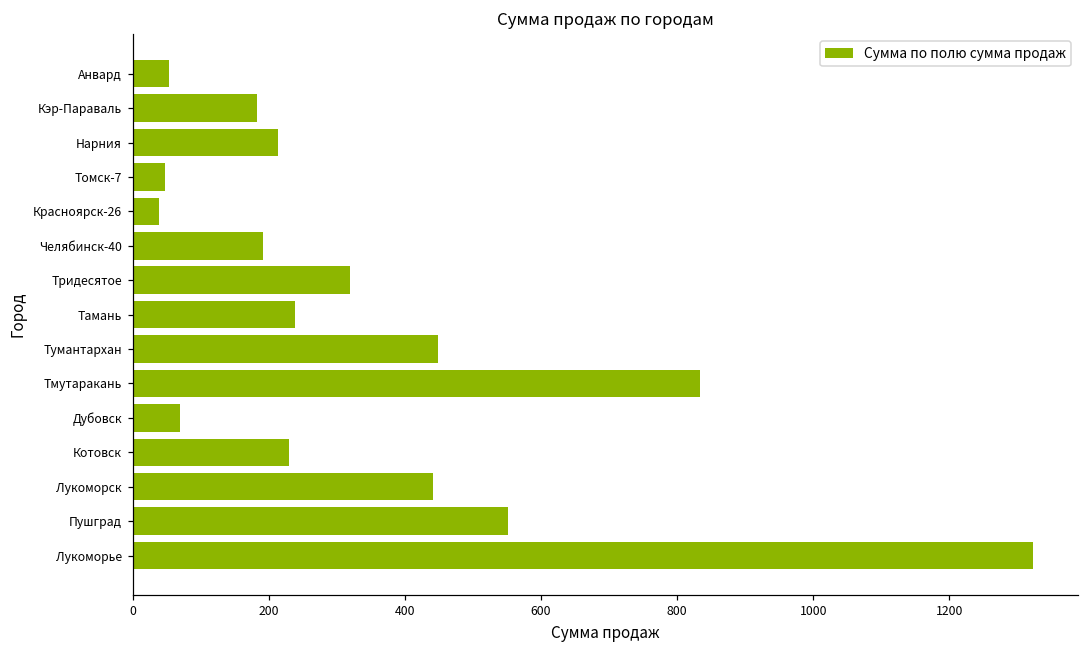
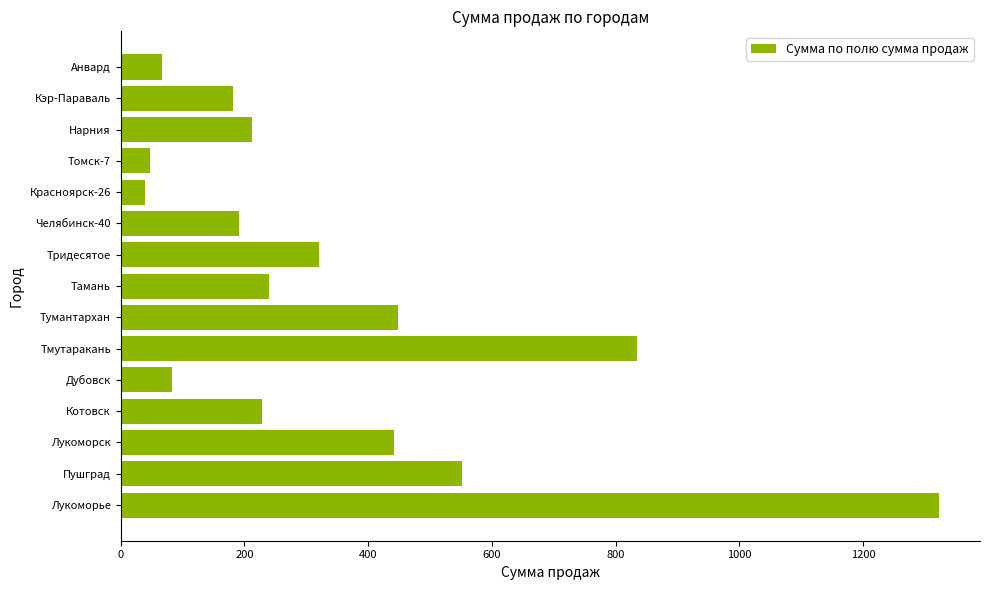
Анвард: 50 -> 70
Дубовск: 70 -> 80
